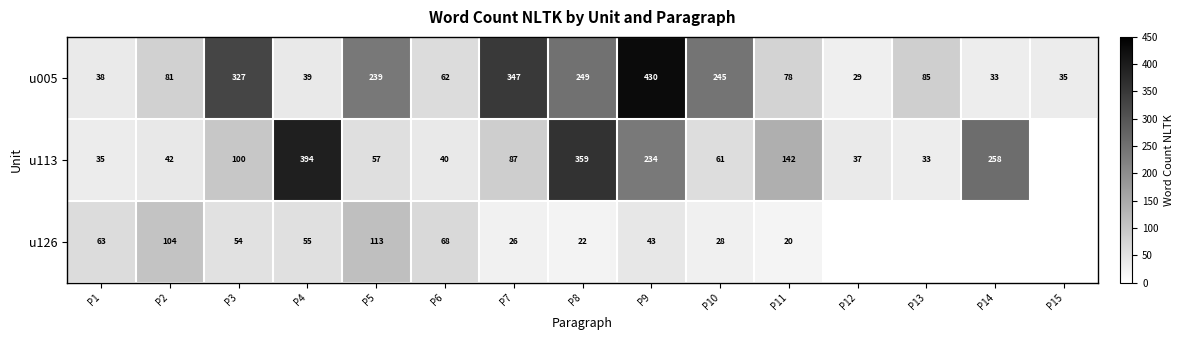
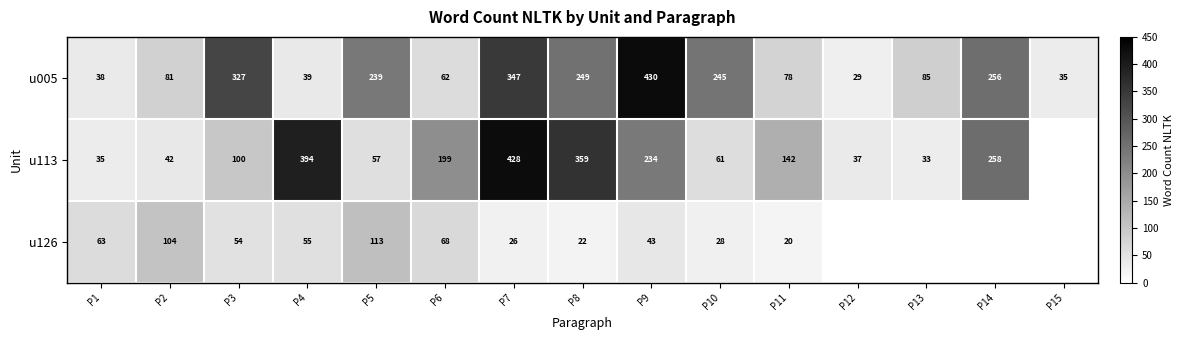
u005, P14: 33 -> 256
u113, P6: 40 -> 199
u113, P7: 87 -> 428
